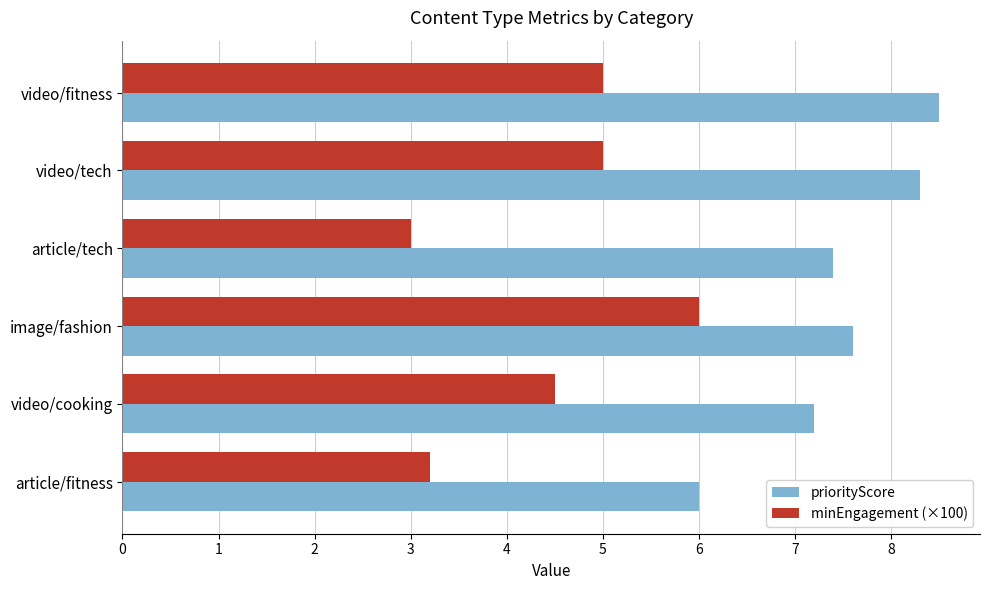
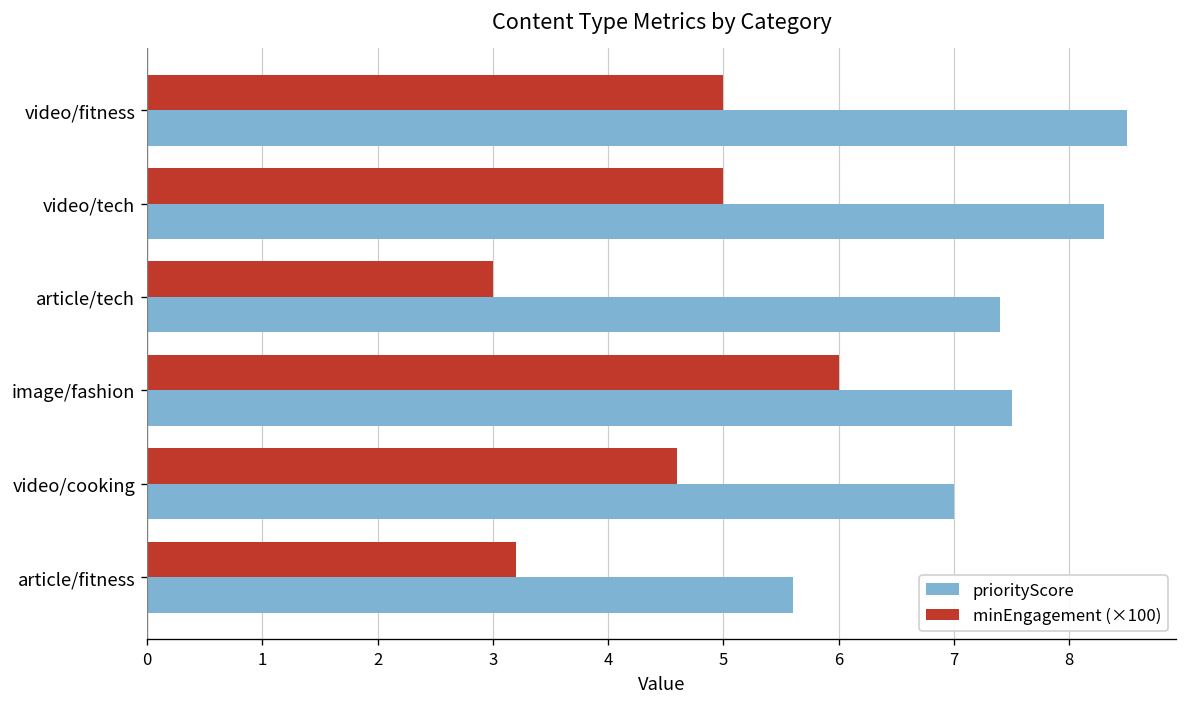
priorityScore, image/fashion: 7.6 -> 7.5
minEngagement (×100), video/cooking: 4.5 -> 4.6
priorityScore, video/cooking: 7.2 -> 7.0
priorityScore, article/fitness: 6.0 -> 5.6
